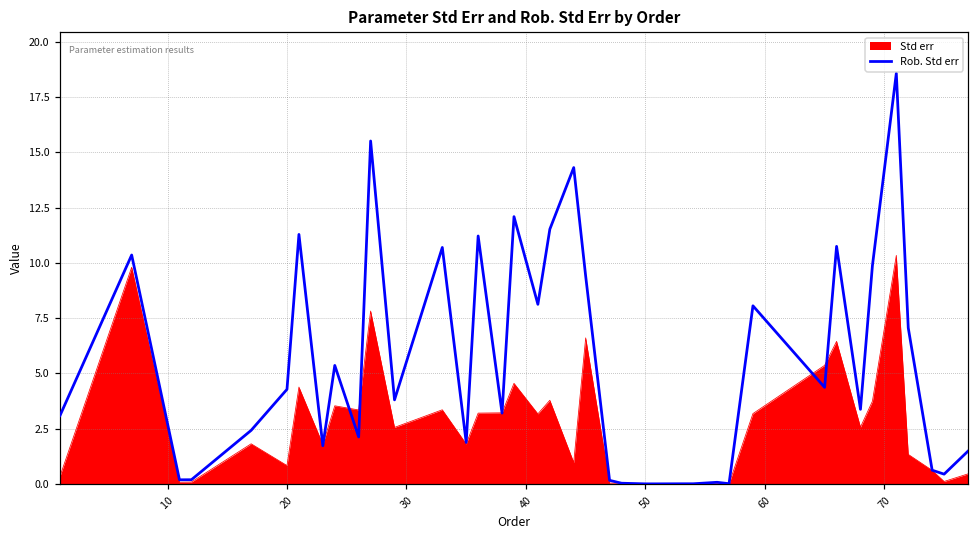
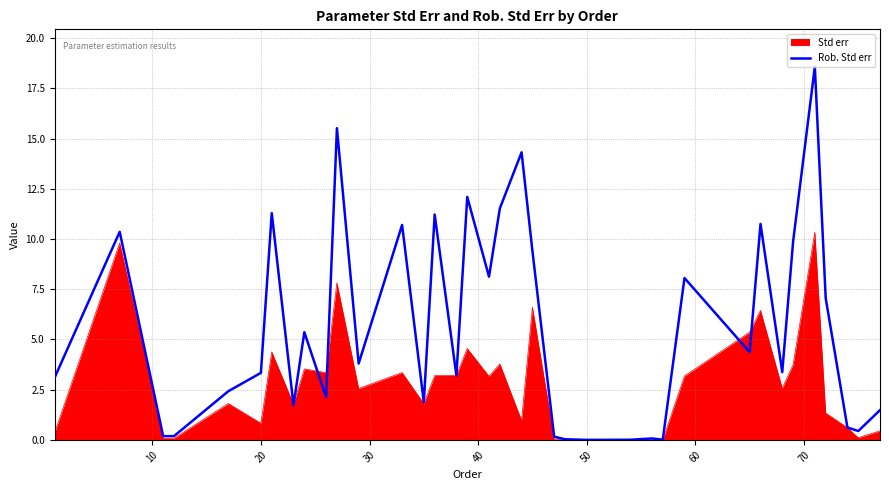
Rob. Std err, 20: 4.3 -> 3.3
